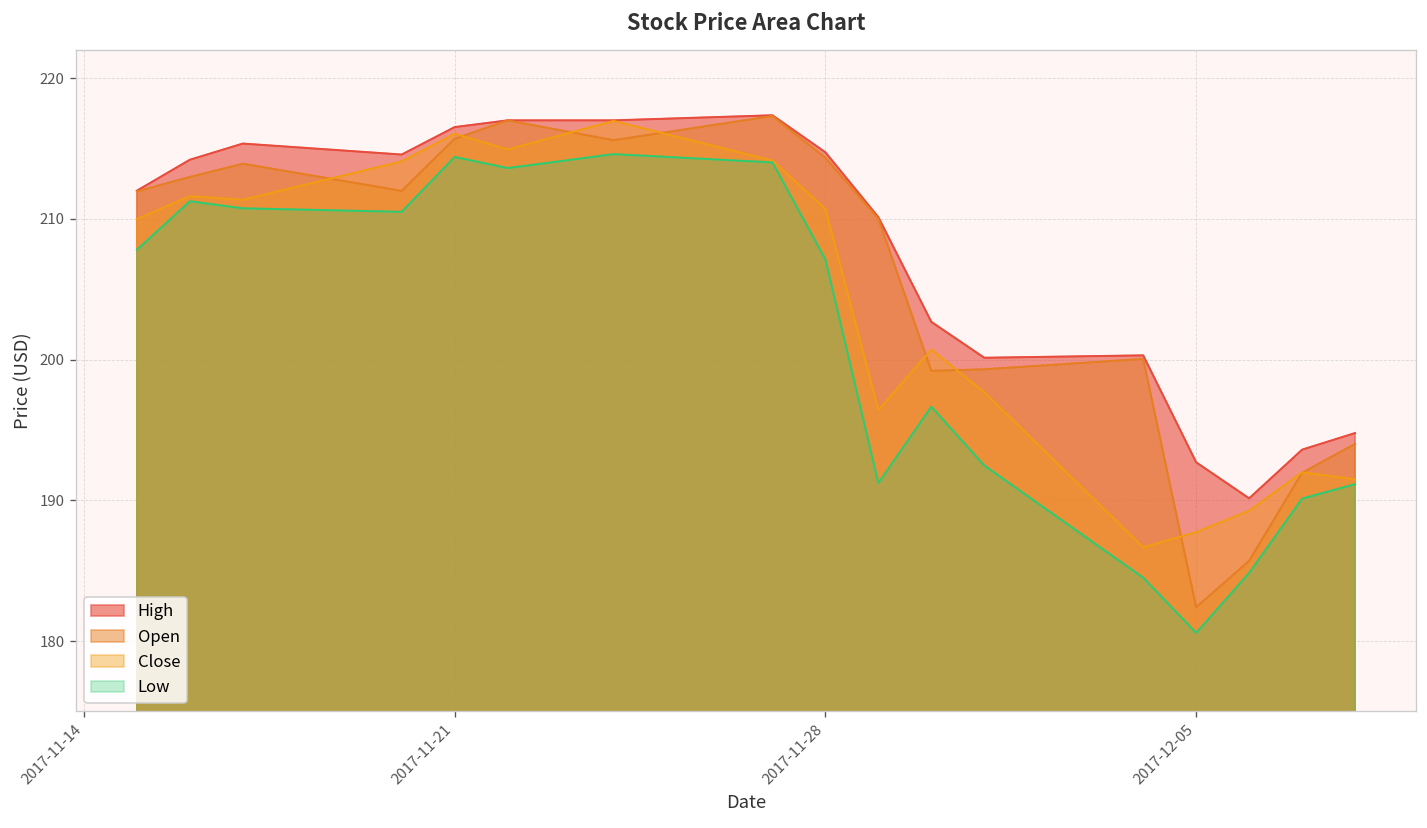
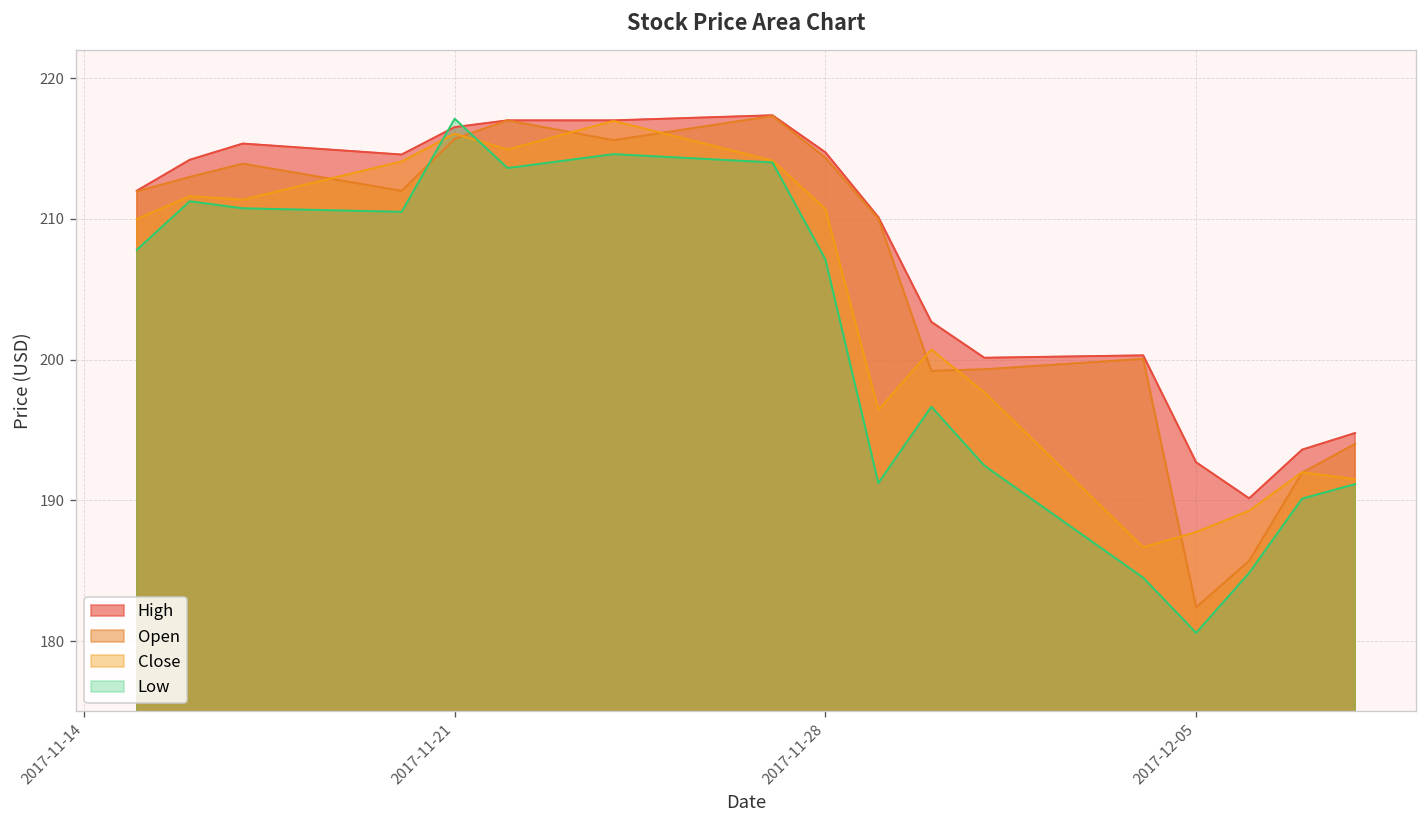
Low, 2017-11-21: 214.4 -> 217.1
